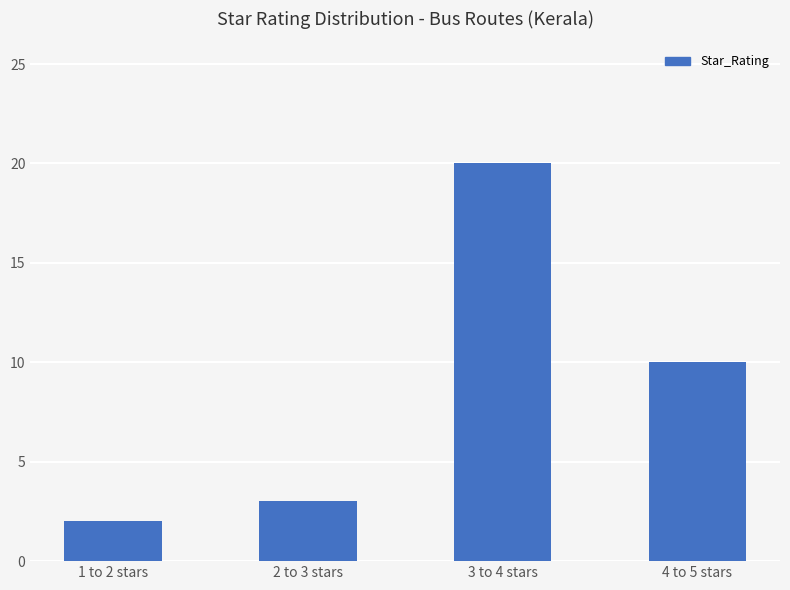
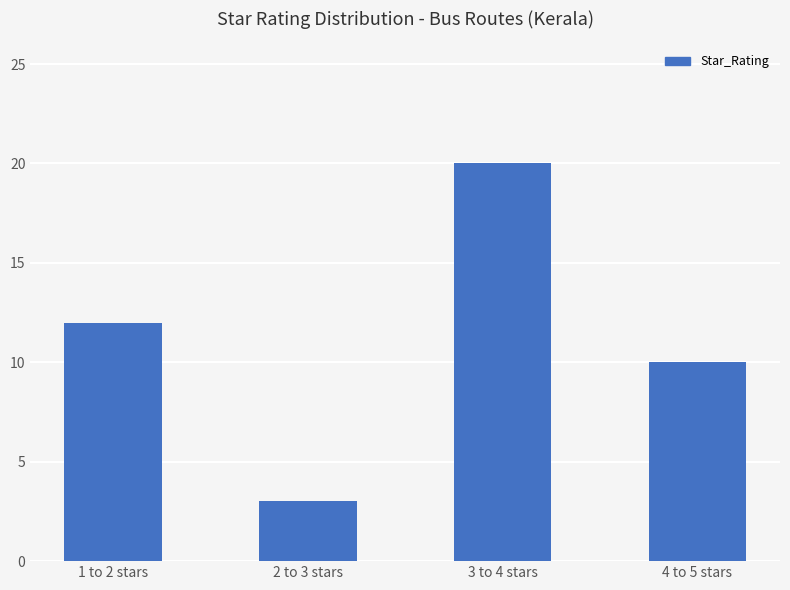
1 to 2 stars: 2 -> 12
